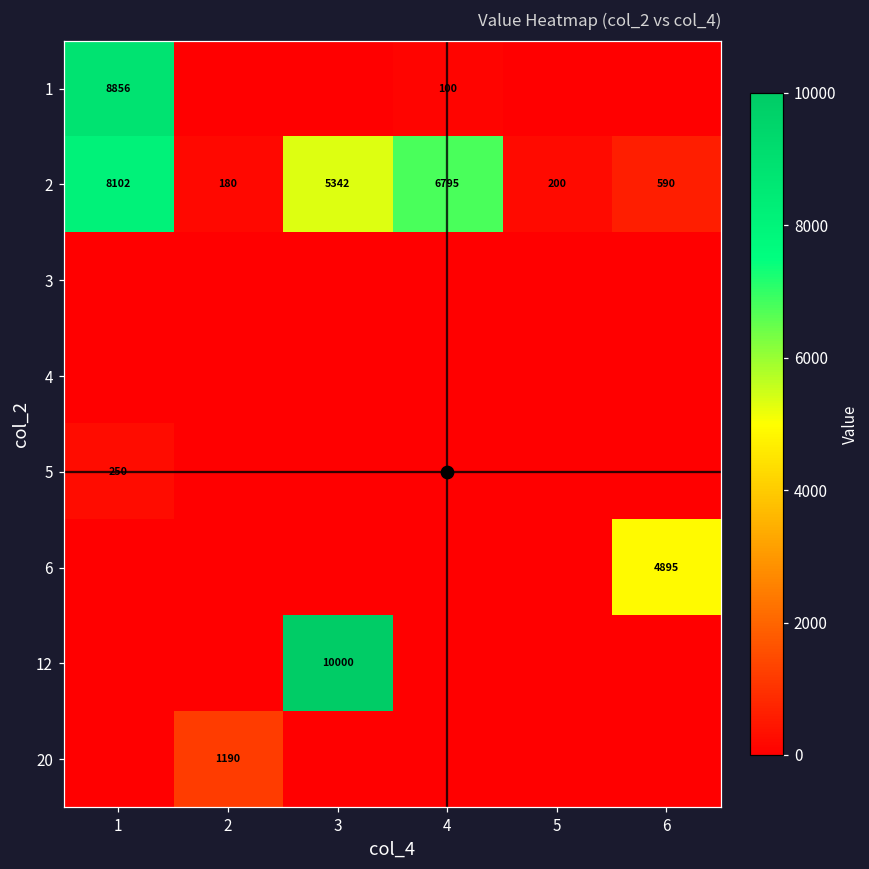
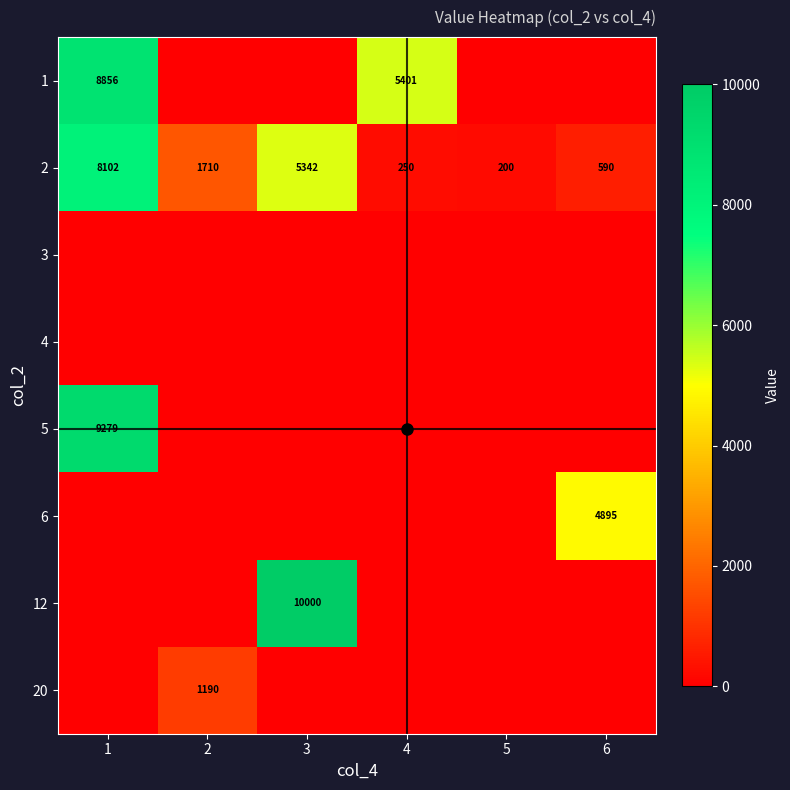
1, 4: 100 -> 5401
2, 2: 180 -> 1710
2, 4: 6795 -> 250
5, 1: 250 -> 9279
